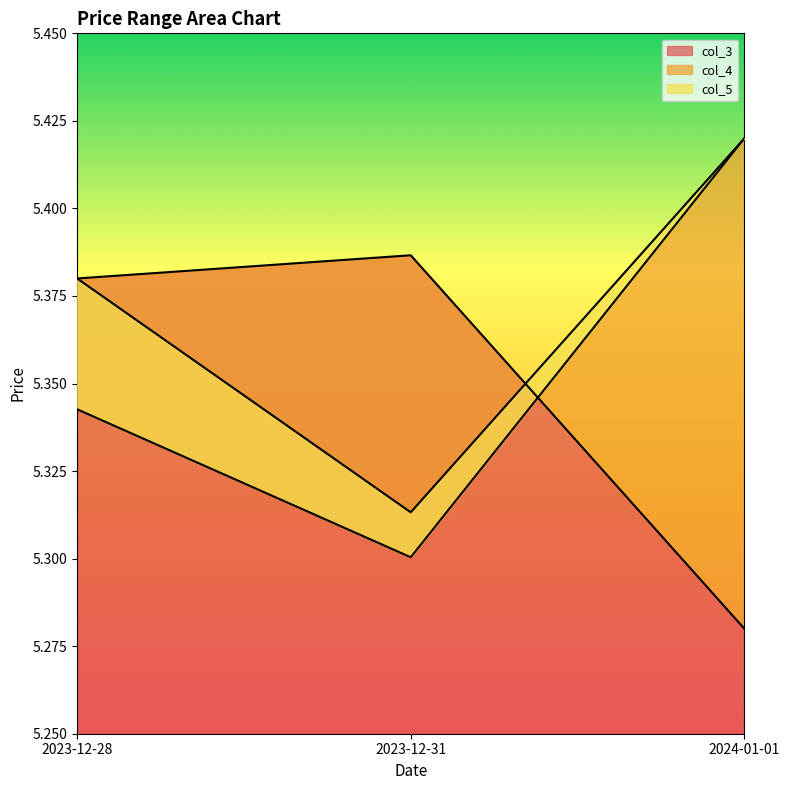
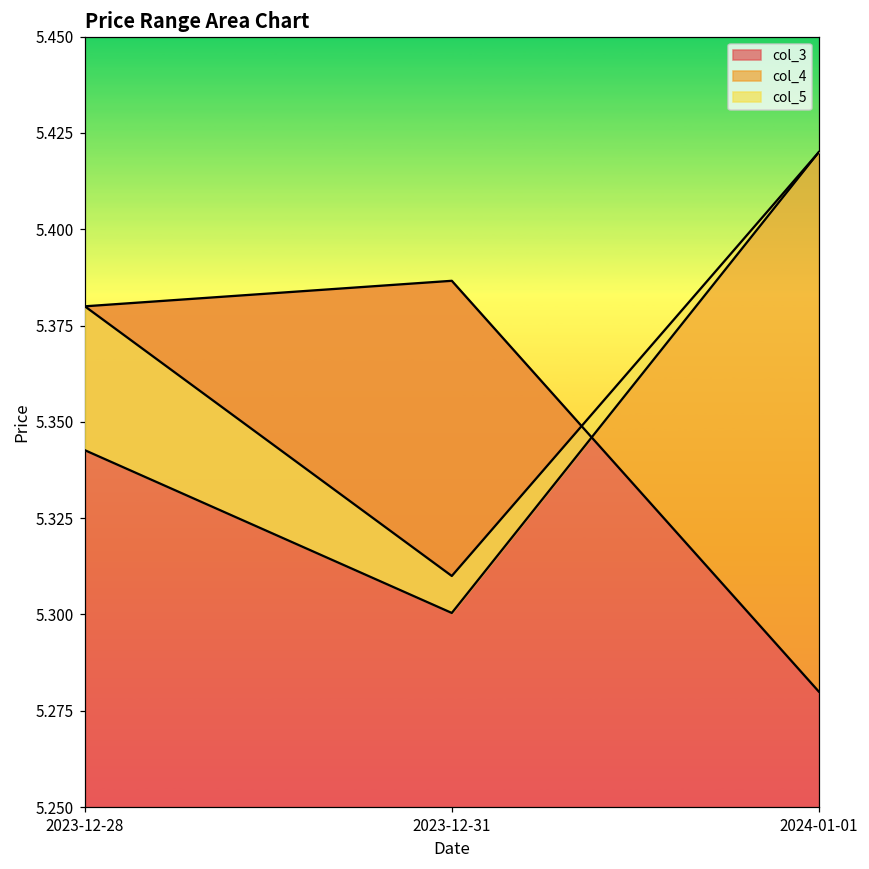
col_5, 2023-12-31: 5.313 -> 5.310
